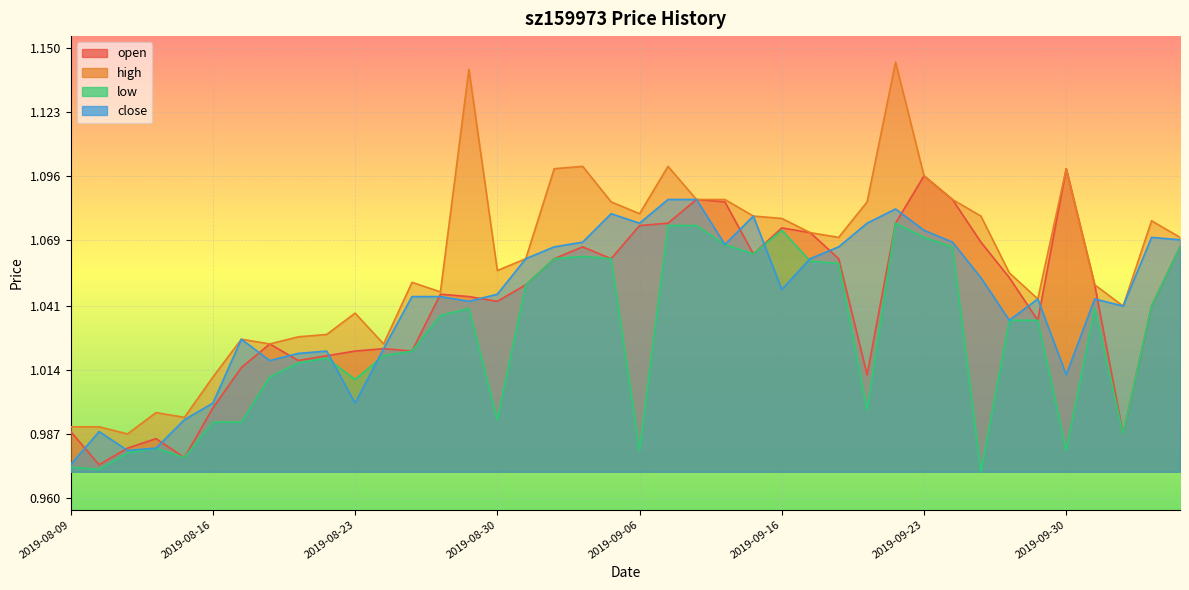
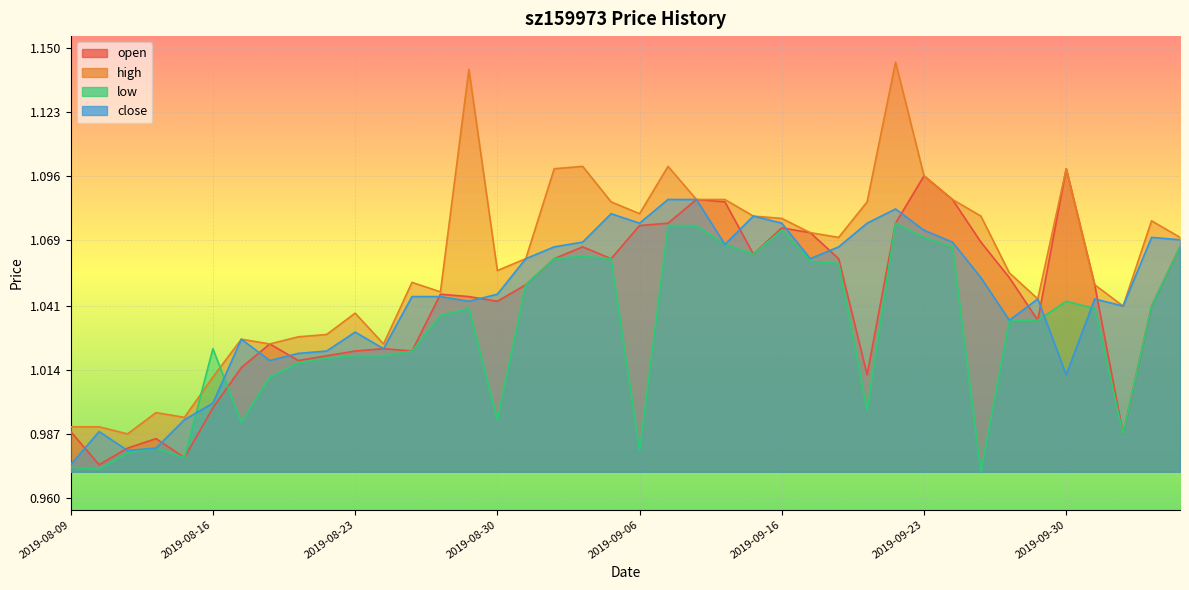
low, 2019-08-16: 0.992 -> 1.023
low, 2019-08-23: 1.01 -> 1.02
close, 2019-08-23: 1.00 -> 1.03
close, 2019-09-16: 1.048 -> 1.076
low, 2019-09-30: 0.980 -> 1.043
